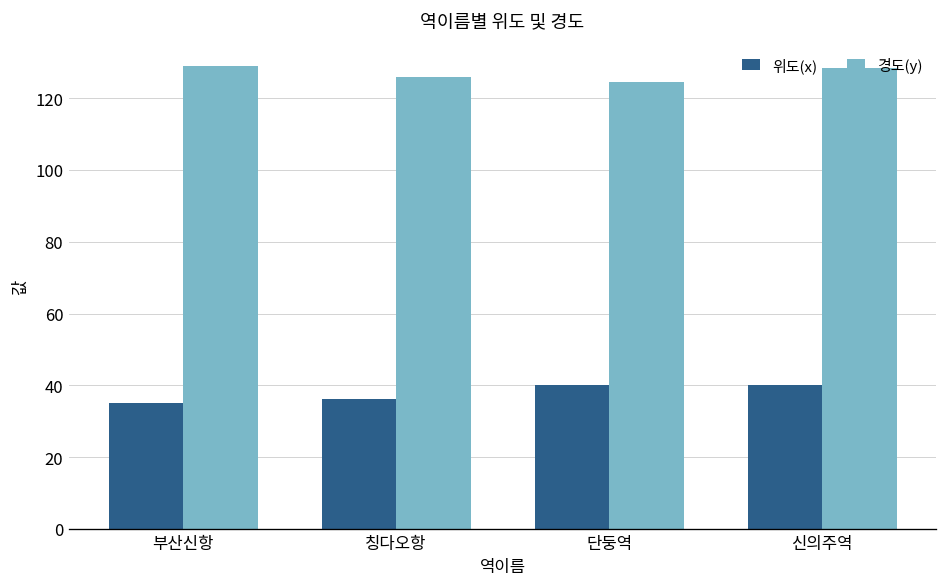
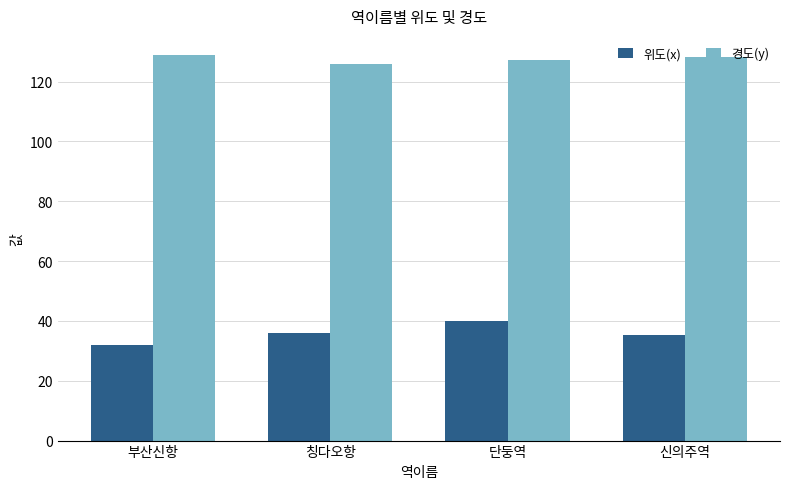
위도(x), 부산신항: 35 -> 32
경도(y), 단둥역: 124 -> 127
위도(x), 신의주역: 40 -> 35
